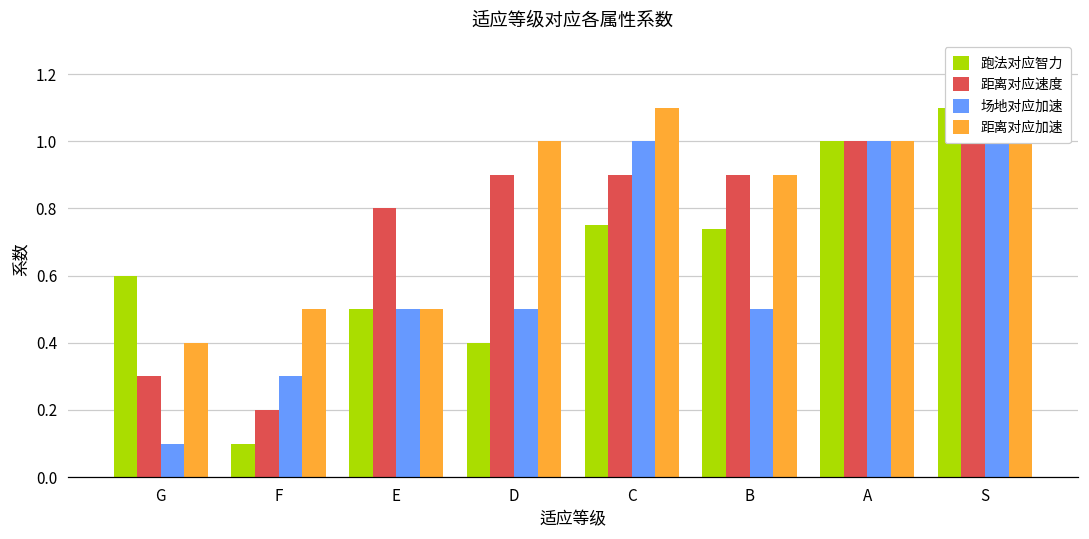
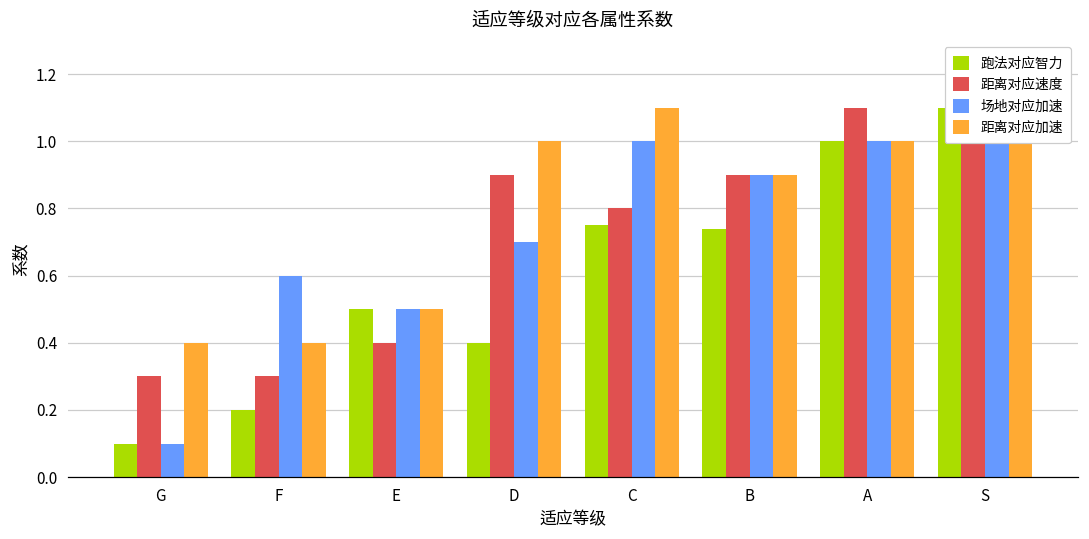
跑法对应智力, G: 0.6 -> 0.1
跑法对应智力, F: 0.1 -> 0.2
距离对应速度, F: 0.2 -> 0.3
场地对应加速, F: 0.3 -> 0.6
距离对应加速, F: 0.5 -> 0.4
距离对应速度, E: 0.8 -> 0.4
场地对应加速, D: 0.5 -> 0.7
距离对应速度, C: 0.9 -> 0.8
场地对应加速, B: 0.5 -> 0.9
距离对应速度, A: 1.0 -> 1.1
